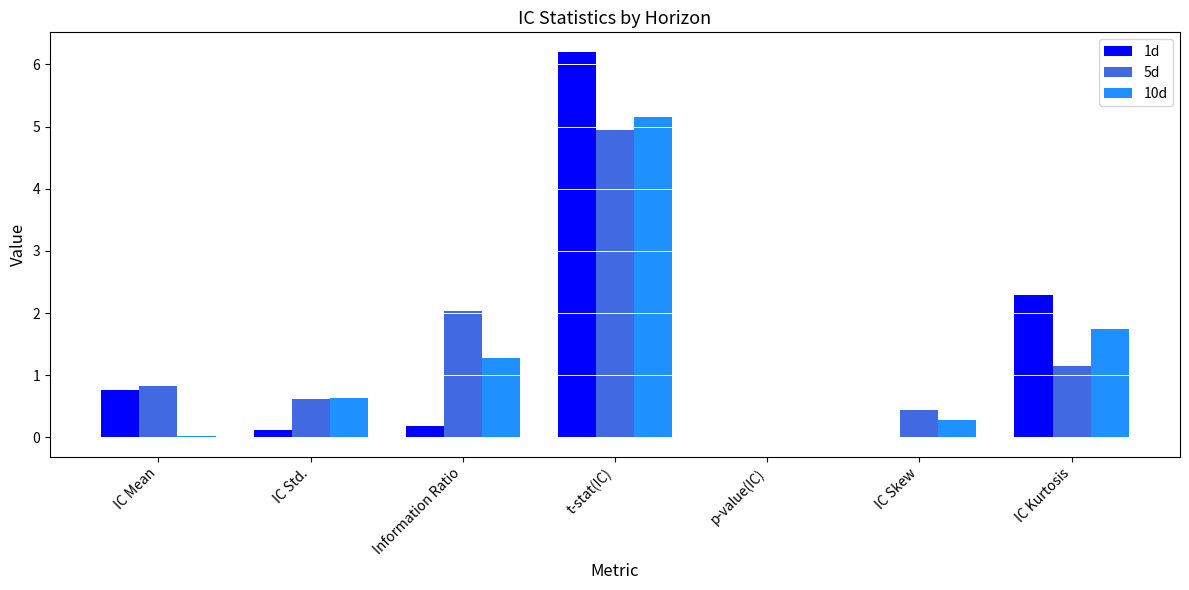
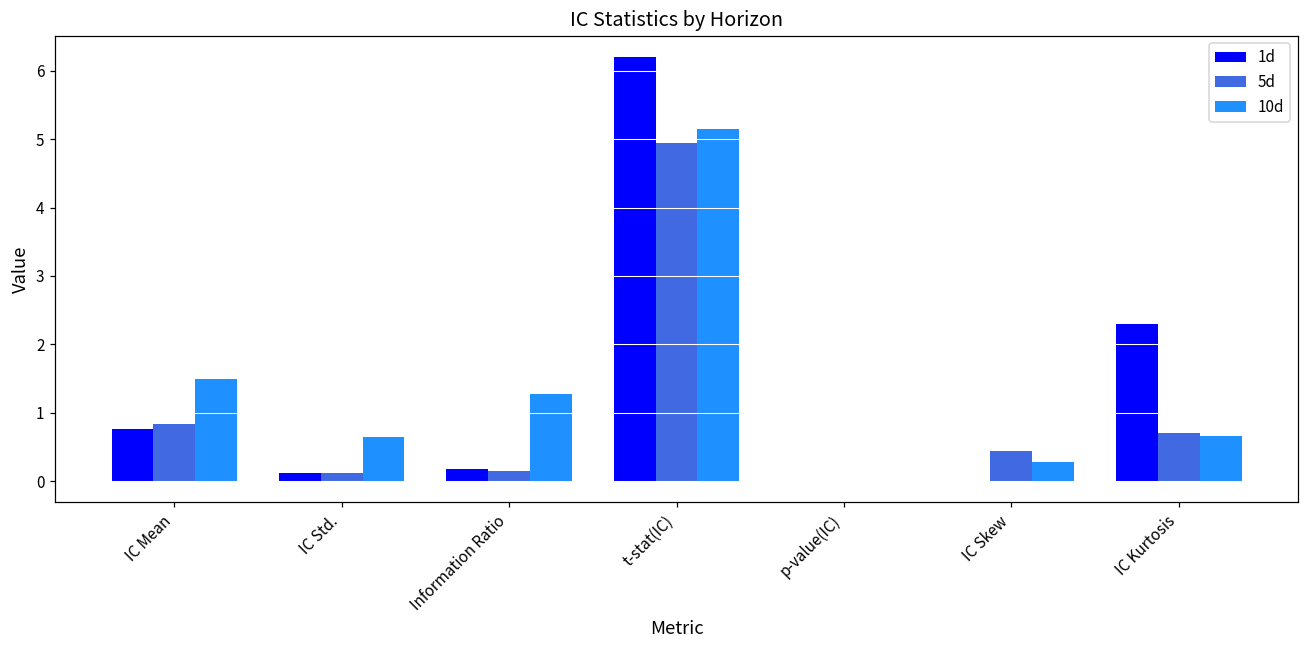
10d, IC Mean: 0.0 -> 1.5
5d, IC Std.: 0.6 -> 0.1
5d, Information Ratio: 2.0 -> 0.1
5d, IC Kurtosis: 1.1 -> 0.7
10d, IC Kurtosis: 1.7 -> 0.7
